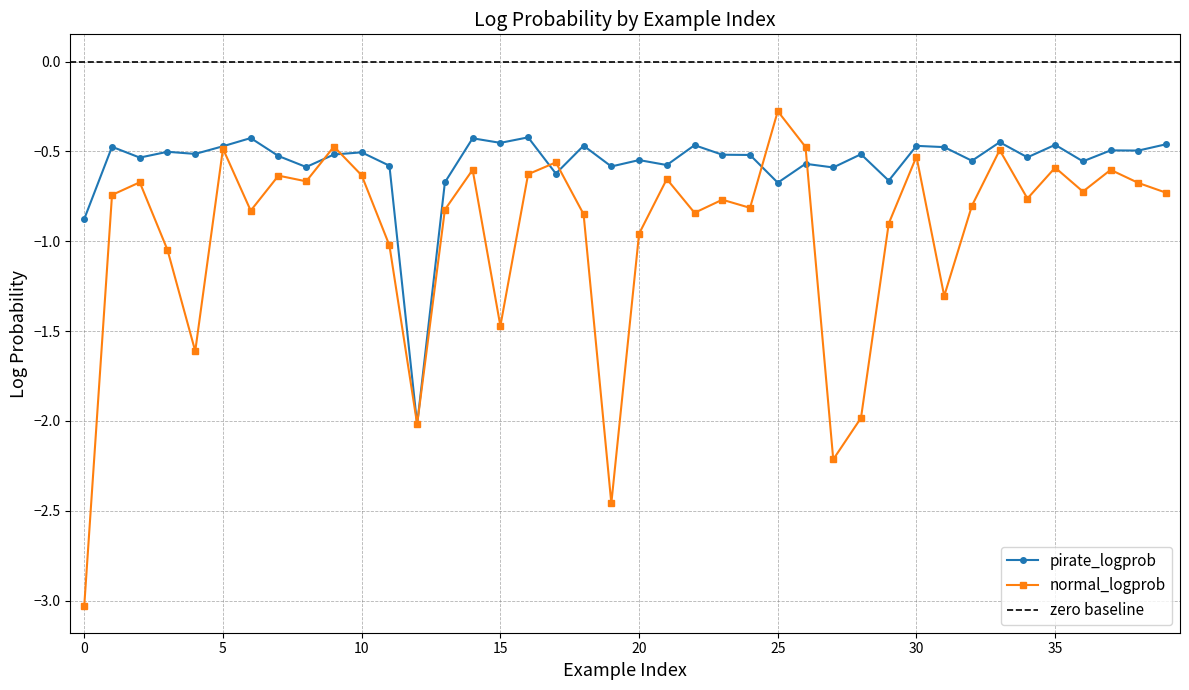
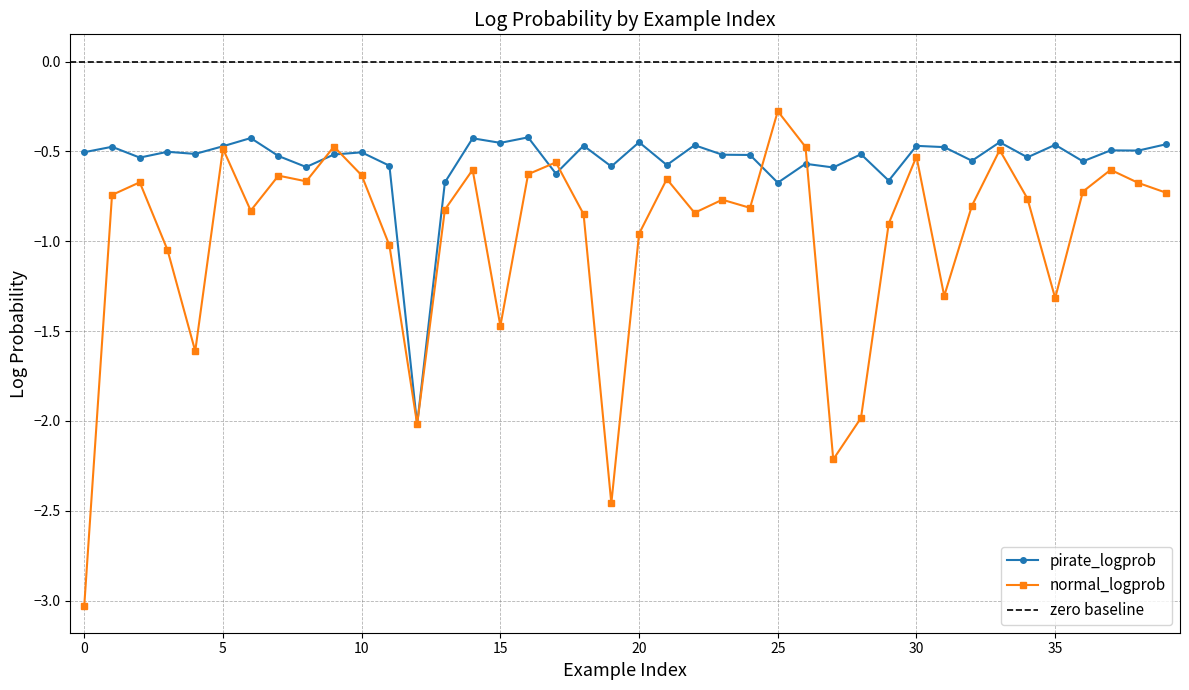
pirate_logprob, 0: -0.88 -> -0.50
pirate_logprob, 20: -0.55 -> -0.45
normal_logprob, 35: -0.59 -> -1.32
